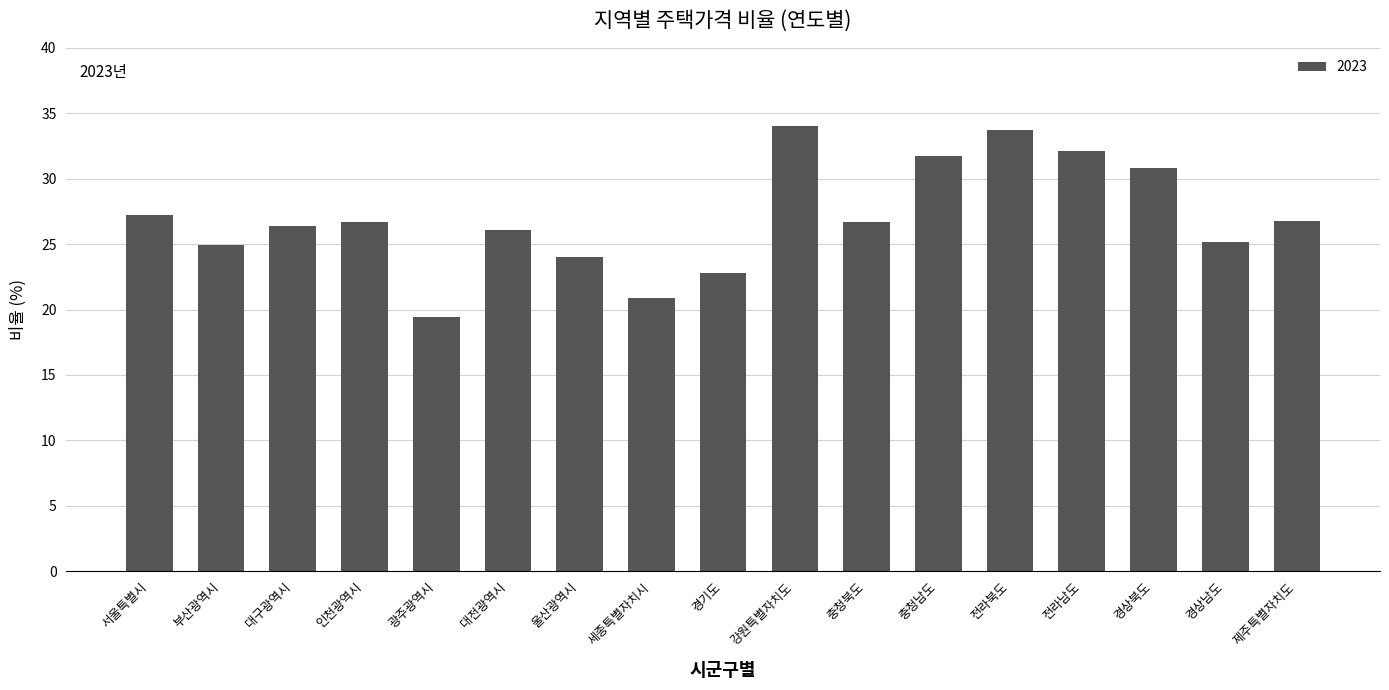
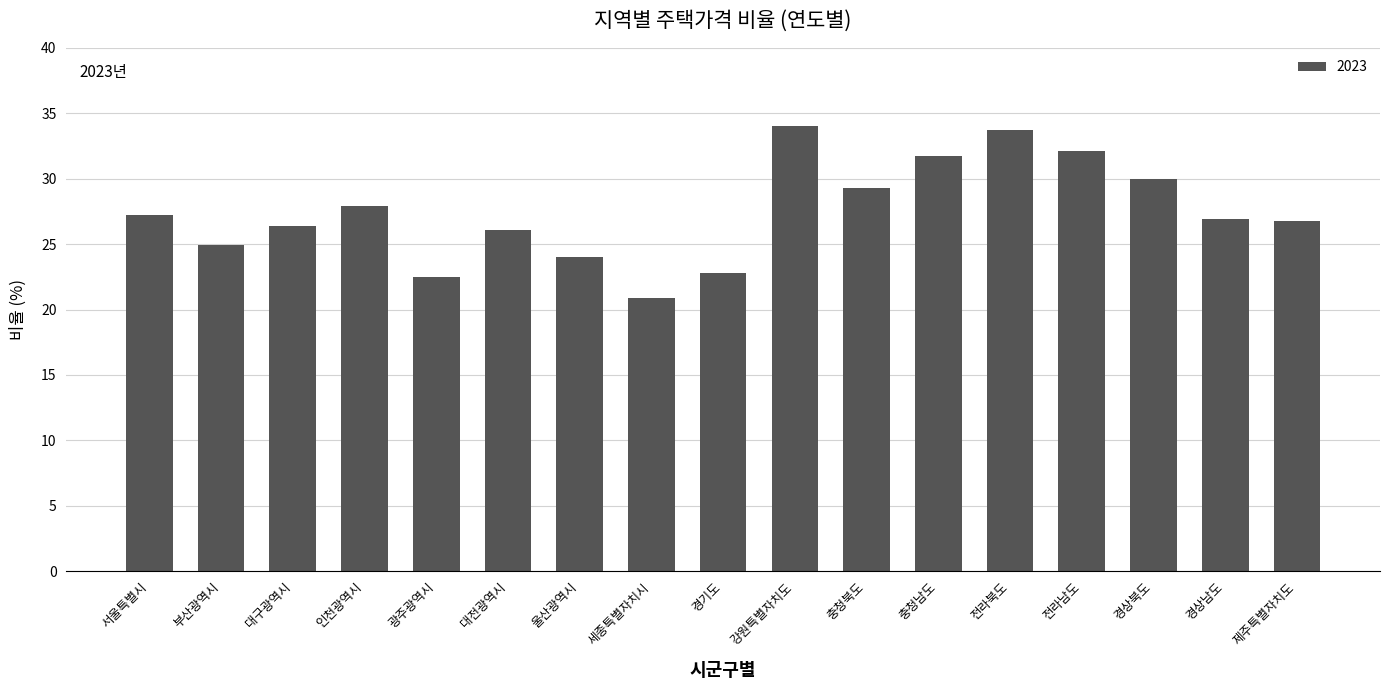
인천광역시: 26.7 -> 27.9
광주광역시: 19.4 -> 22.5
충청북도: 26.7 -> 29.3
경상북도: 30.8 -> 30.0
경상남도: 25.2 -> 26.9
